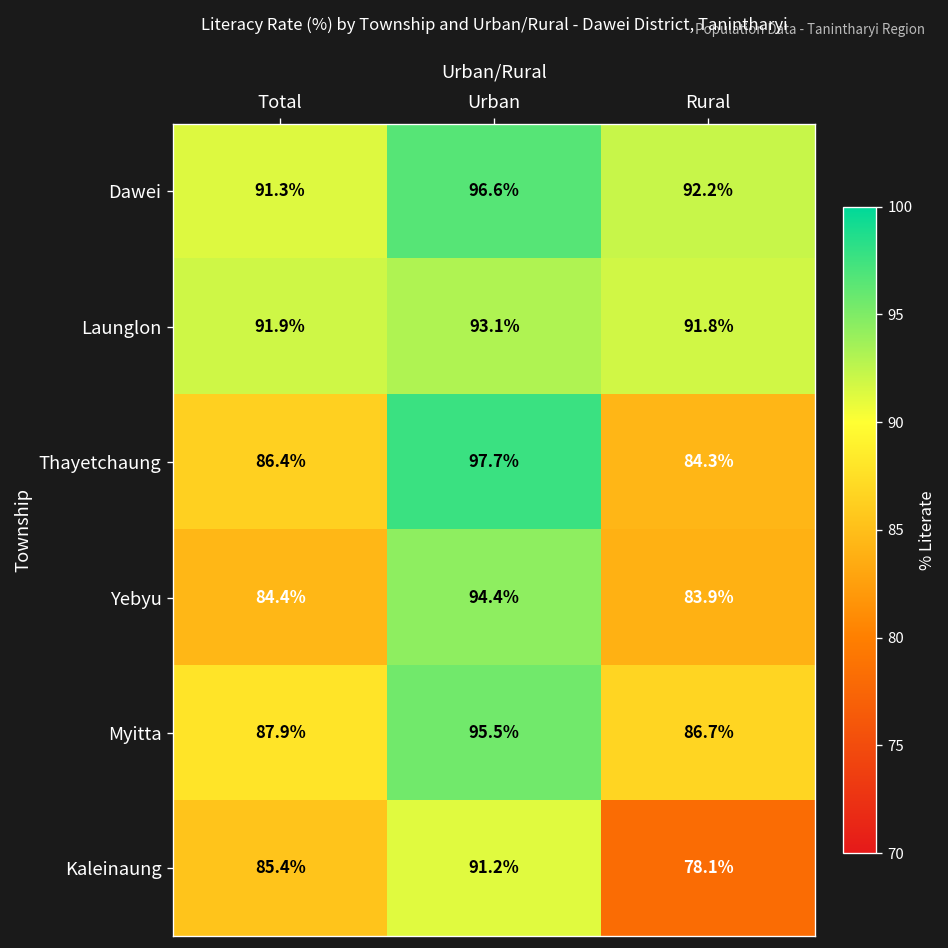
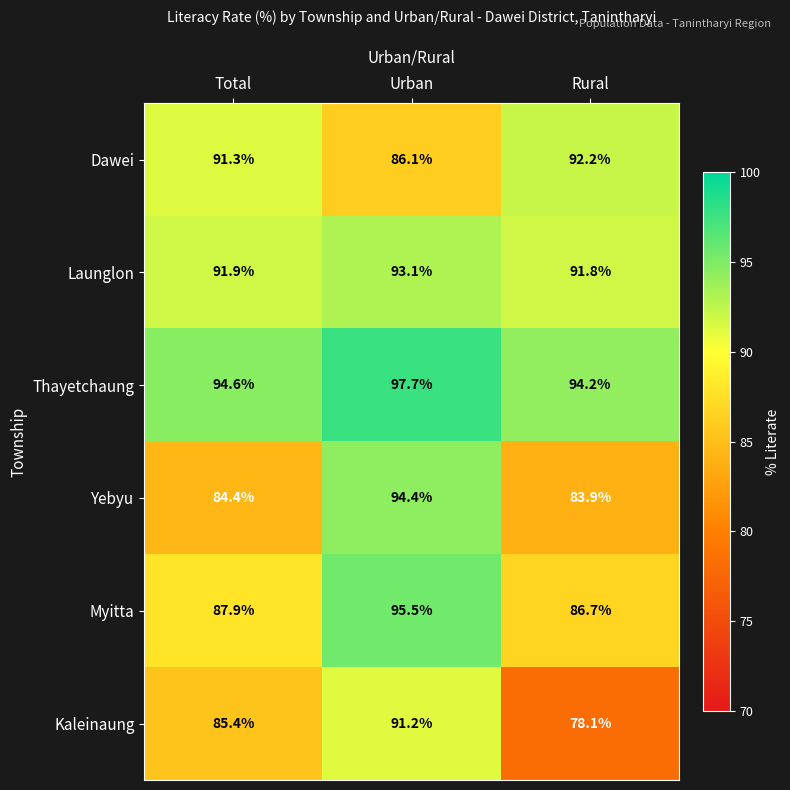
Dawei, Urban: 96.6% -> 86.1%
Thayetchaung, Total: 86.4% -> 94.6%
Thayetchaung, Rural: 84.3% -> 94.2%
